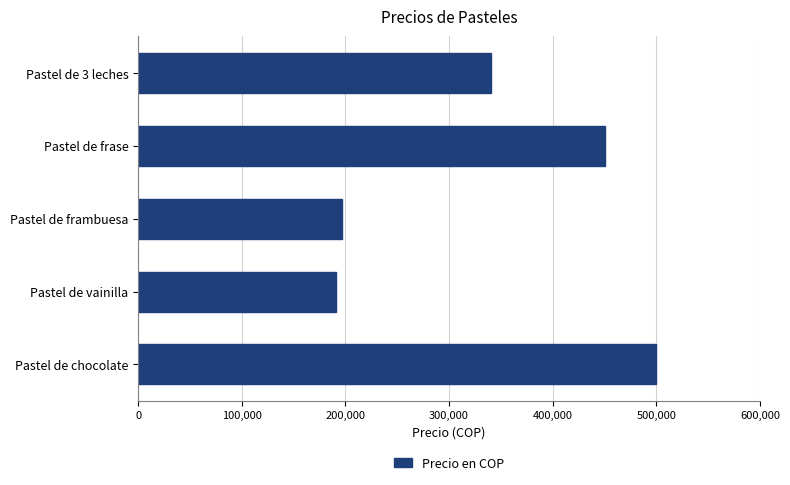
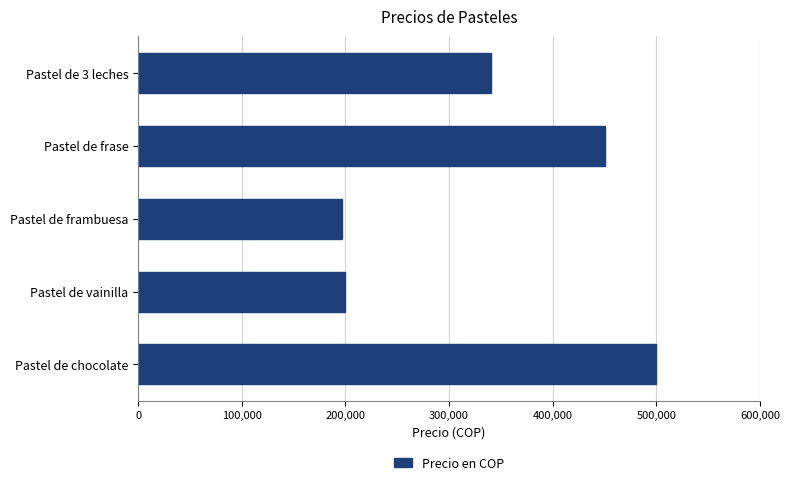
Pastel de vainilla: 191,000 -> 200,000
